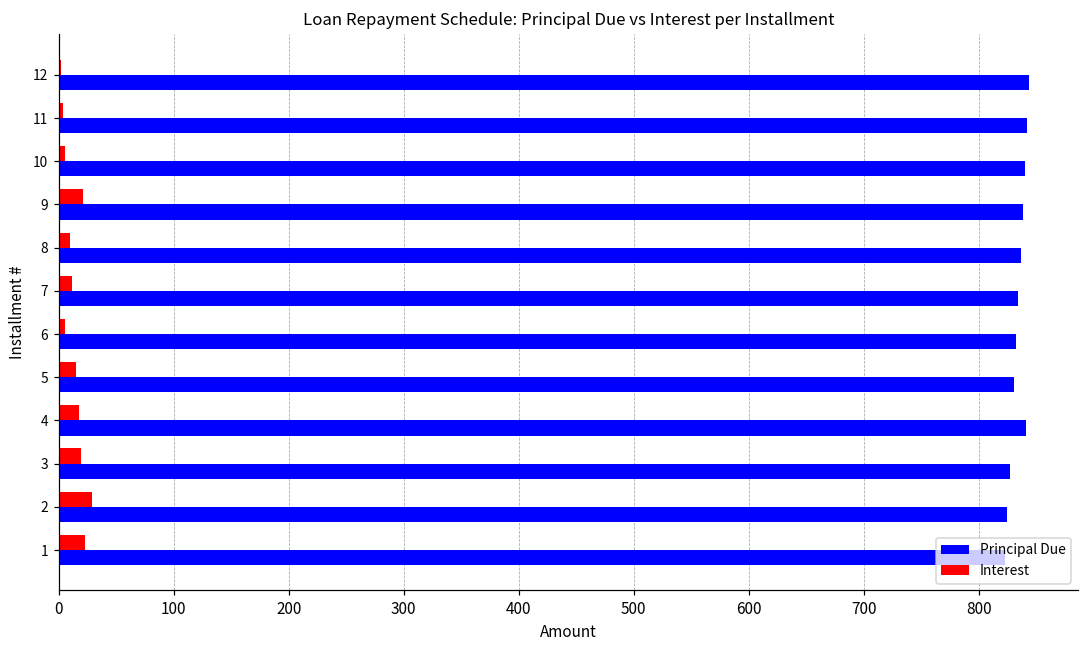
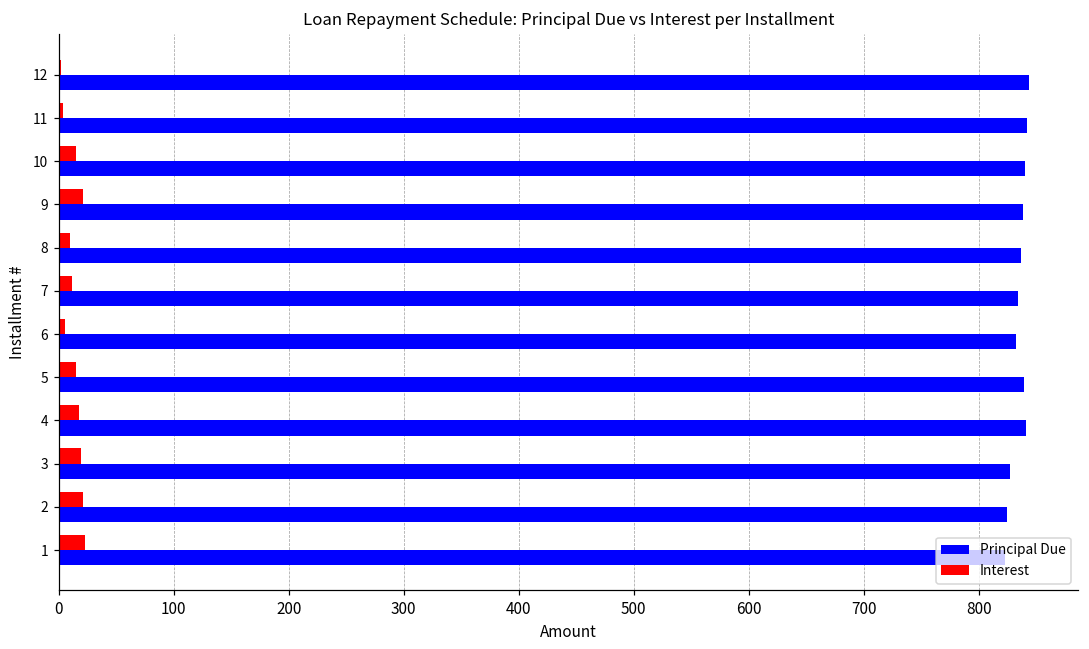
Interest, 10: 6 -> 15
Principal Due, 5: 830 -> 839
Interest, 2: 29 -> 21
